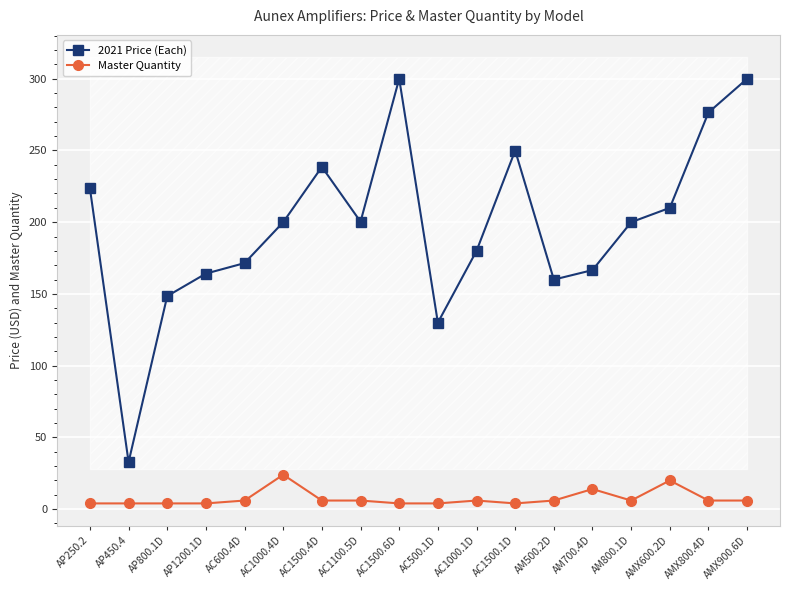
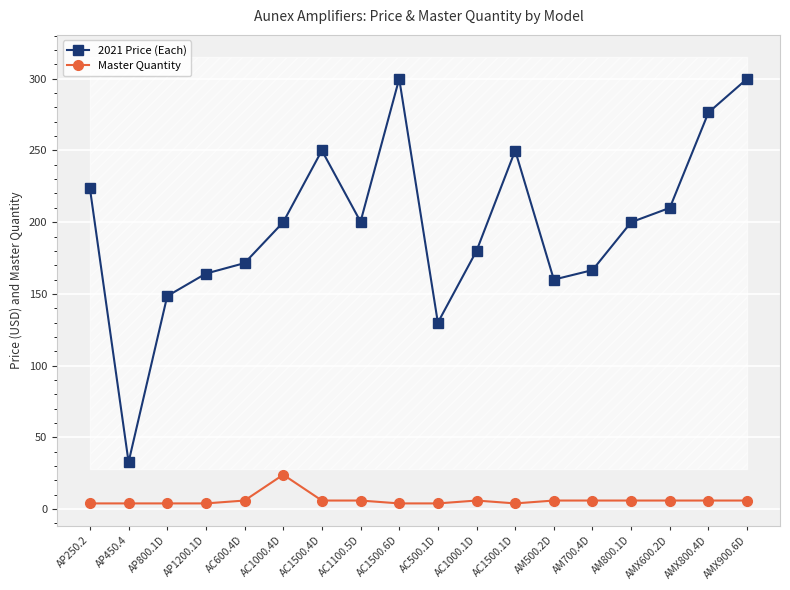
2021 Price (Each), AC1500.4D: 239 -> 250
Master Quantity, AM700.4D: 14 -> 6
Master Quantity, AMX600.2D: 20 -> 6
